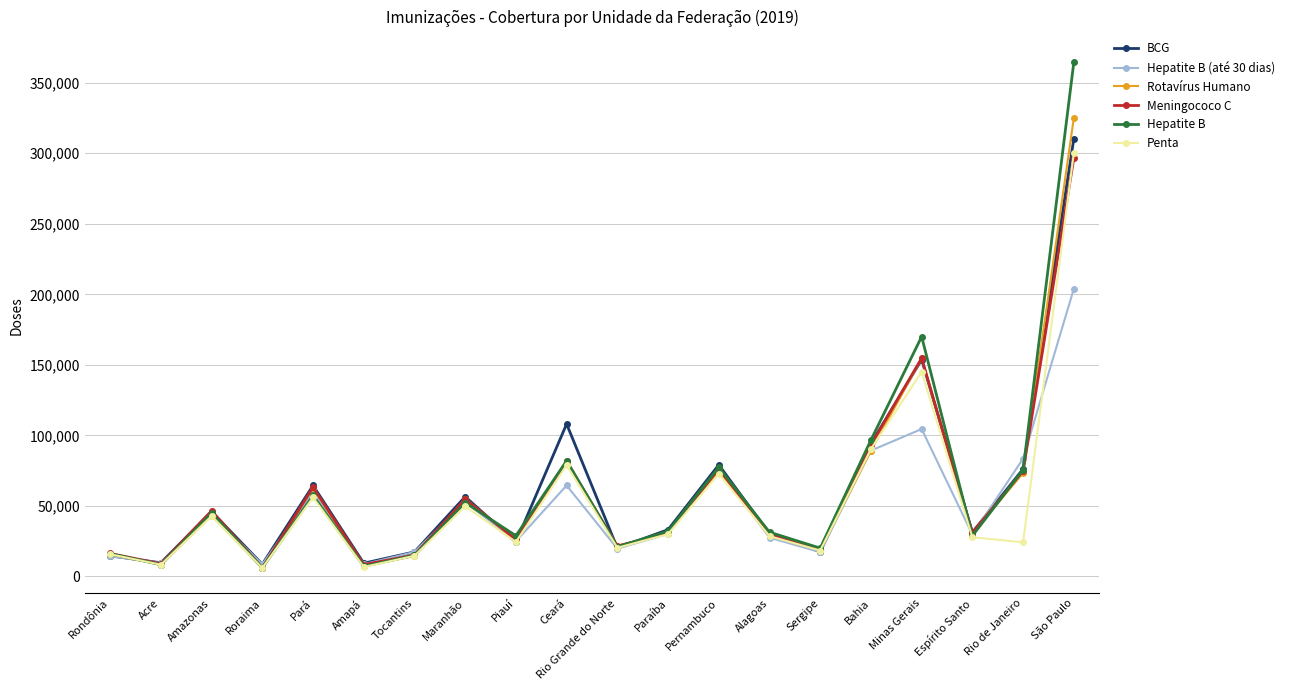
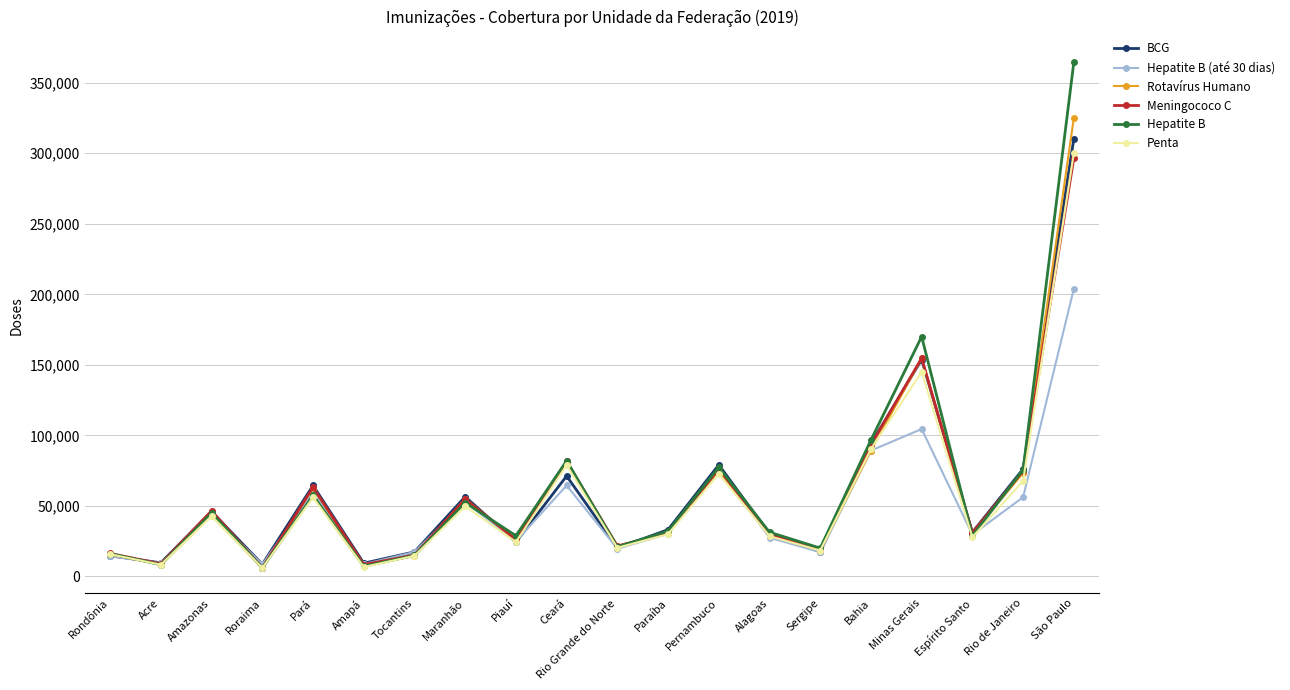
BCG, Ceará: 108,000 -> 71,000
Hepatite B (até 30 dias), Rio de Janeiro: 84,000 -> 56,000
Penta, Rio de Janeiro: 24,000 -> 68,000
